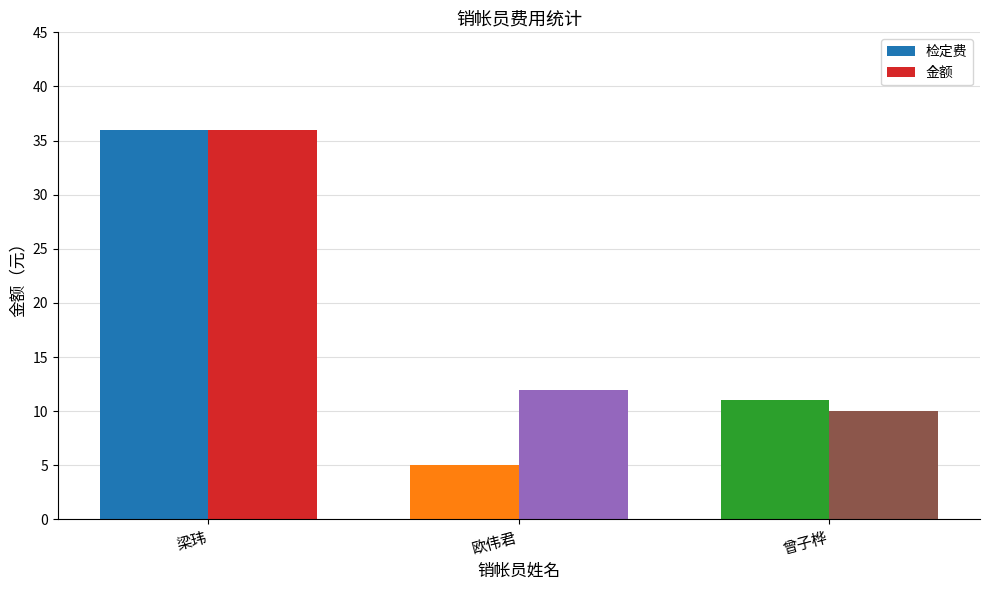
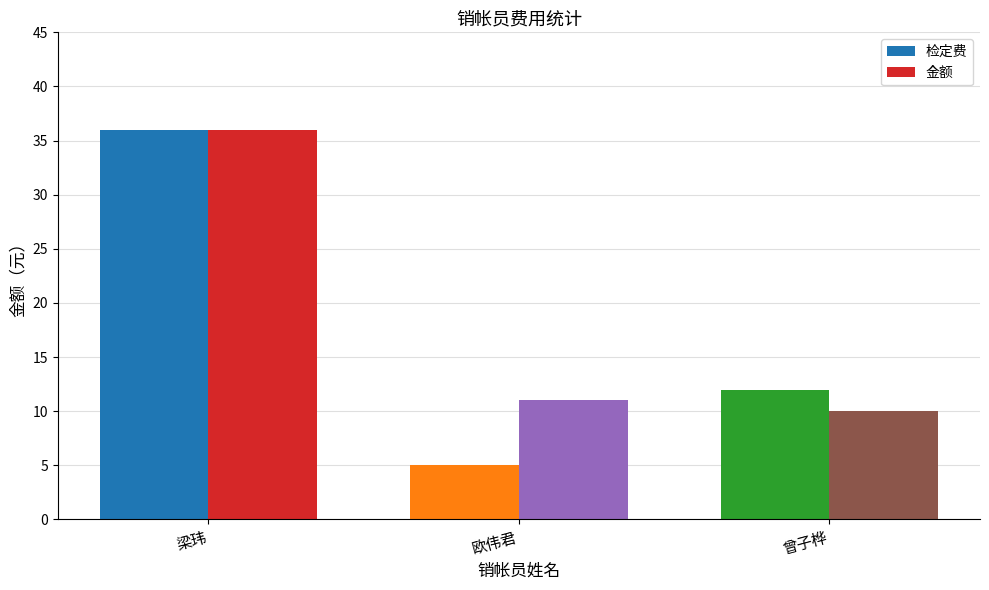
金额, 欧伟君: 12 -> 11
检定费, 曾子桦: 11 -> 12
